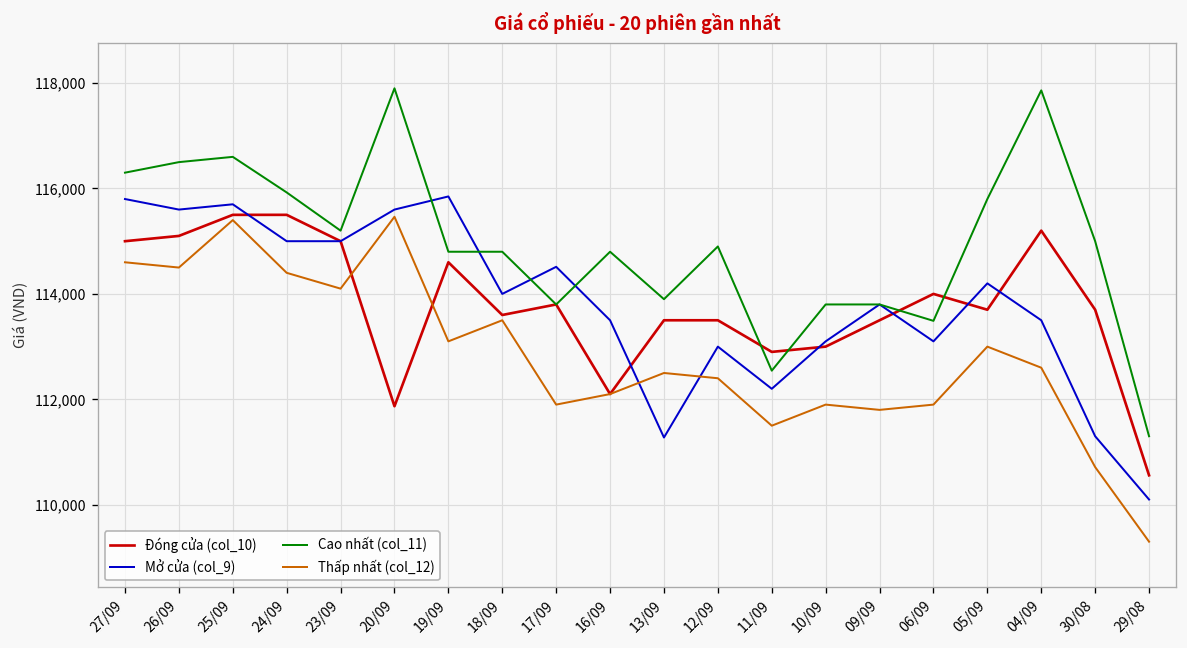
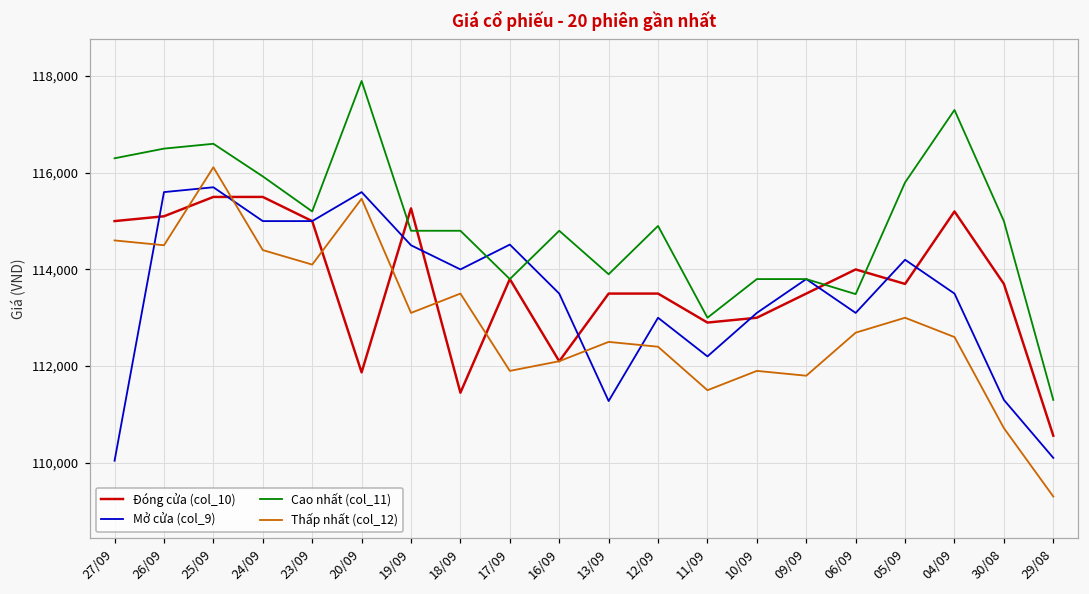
Mở cửa (col_9), 27/09: 115,800 -> 110,000
Thấp nhất (col_12), 25/09: 115,400 -> 116,100
Đóng cửa (col_10), 19/09: 114,600 -> 115,300
Mở cửa (col_9), 19/09: 115,800 -> 114,500
Đóng cửa (col_10), 18/09: 113,600 -> 111,400
Cao nhất (col_11), 11/09: 112,500 -> 113,000
Thấp nhất (col_12), 06/09: 111,900 -> 112,700
Cao nhất (col_11), 04/09: 117,900 -> 117,300
